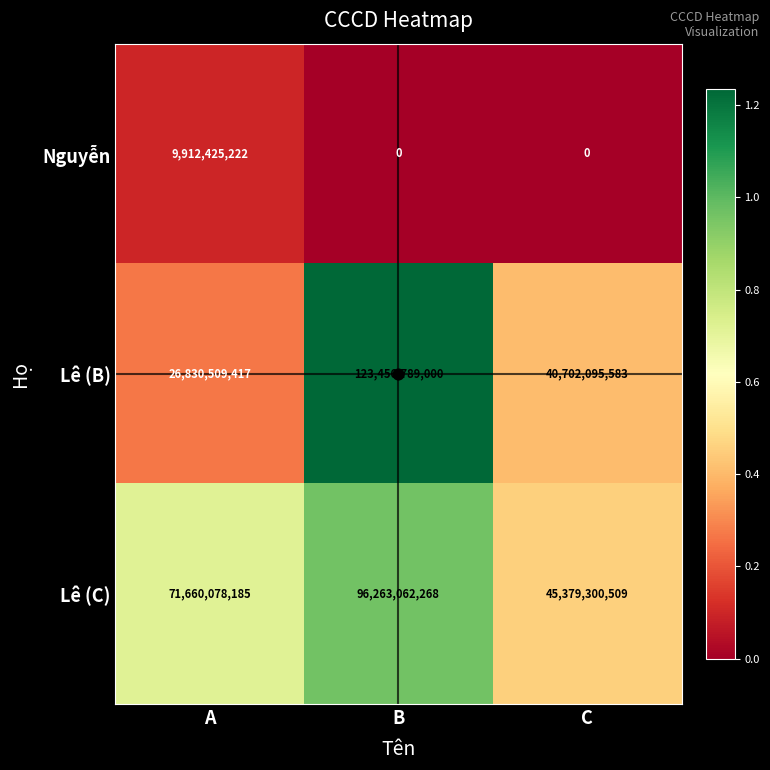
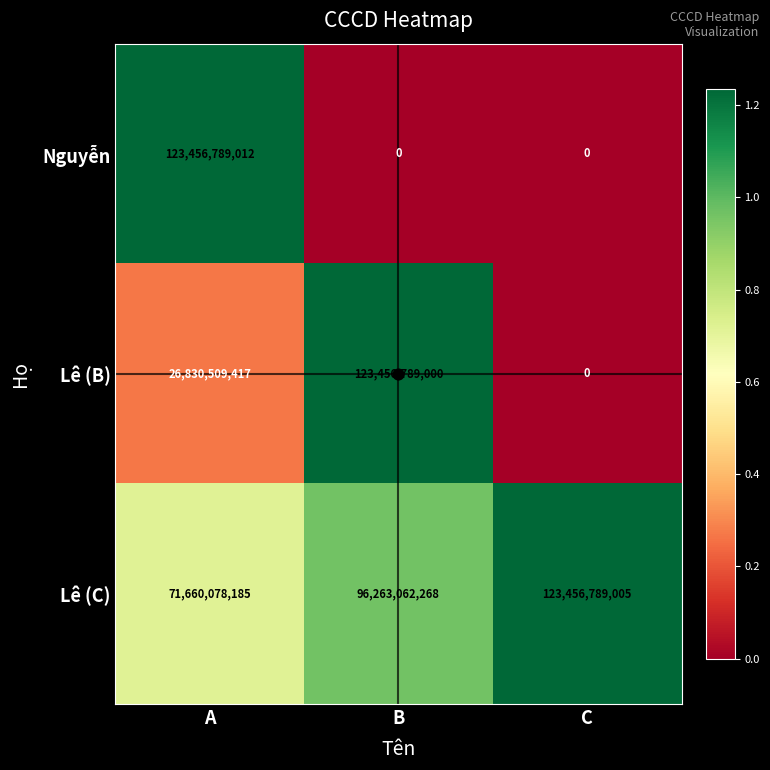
Nguyễn, A: 9,912,425,222 -> 123,456,789,012
Lê (B), C: 40,702,095,583 -> 0
Lê (C), C: 45,379,300,509 -> 123,456,789,005
